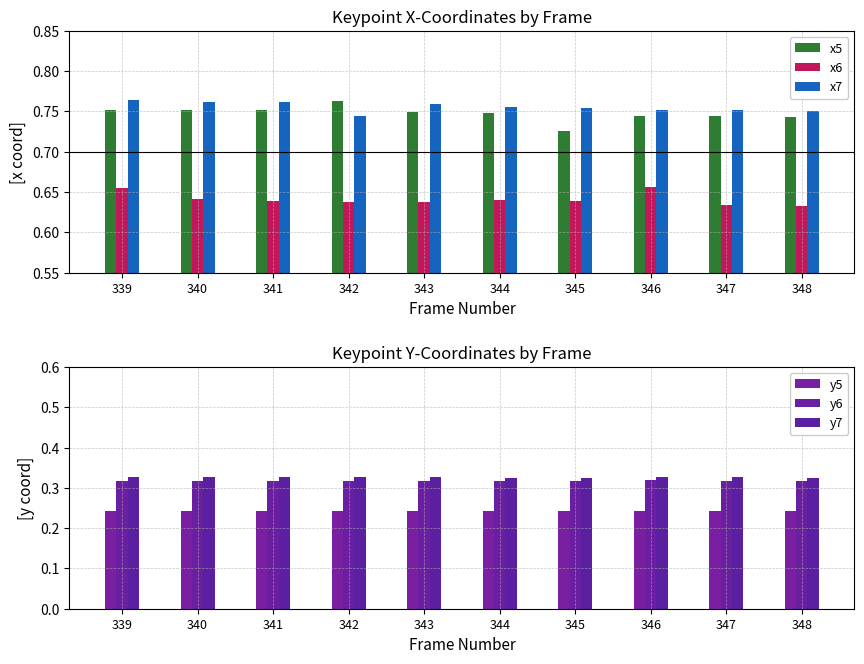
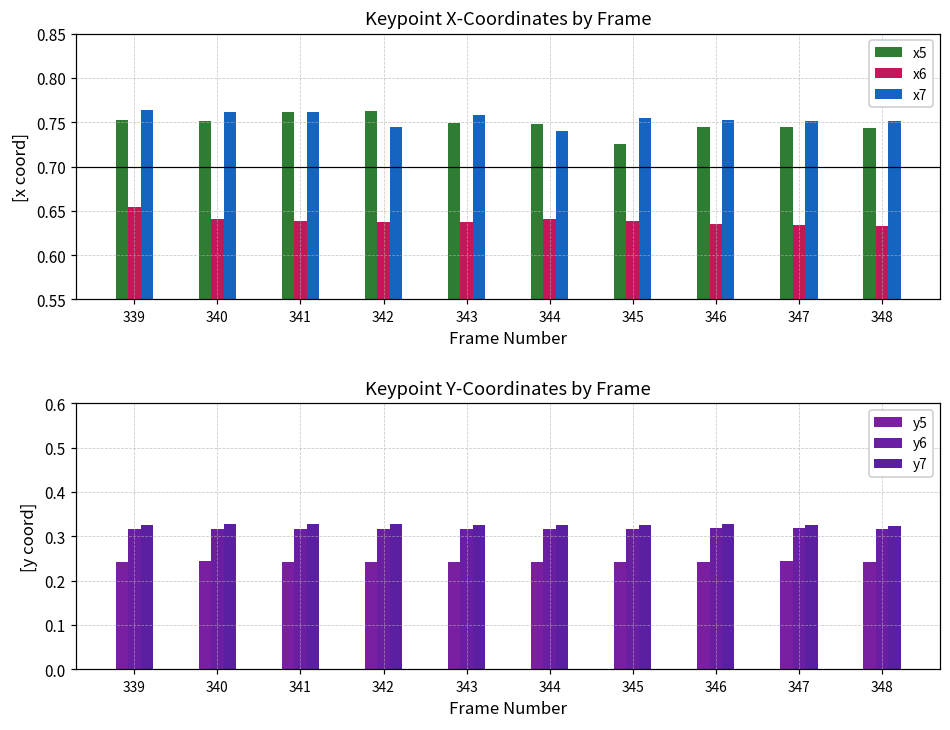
Keypoint X-Coordinates by Frame, x5, 341: 0.75 -> 0.76
Keypoint X-Coordinates by Frame, x7, 344: 0.76 -> 0.74
Keypoint X-Coordinates by Frame, x6, 346: 0.66 -> 0.64
